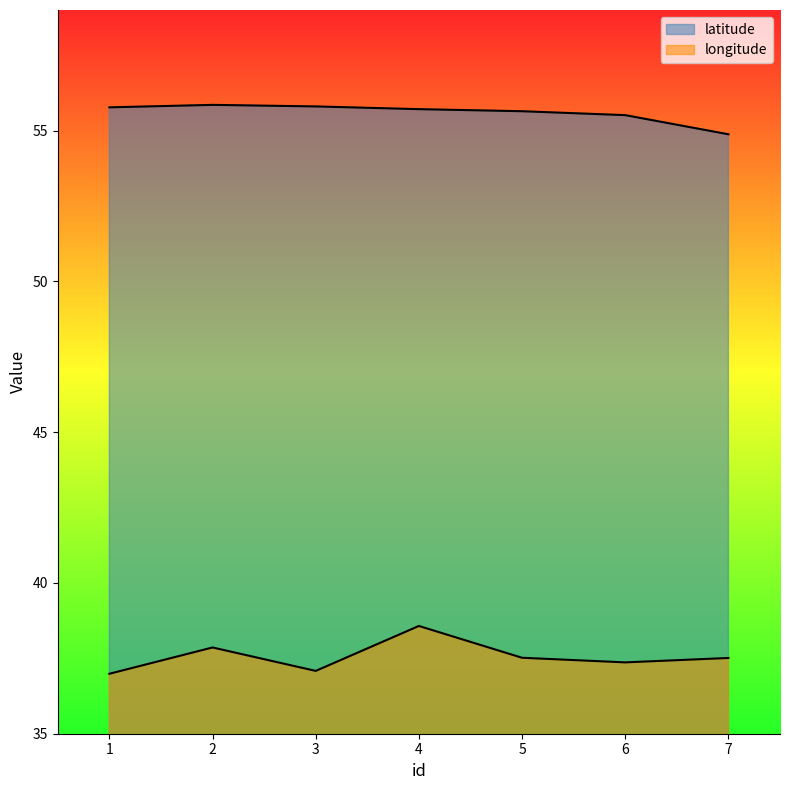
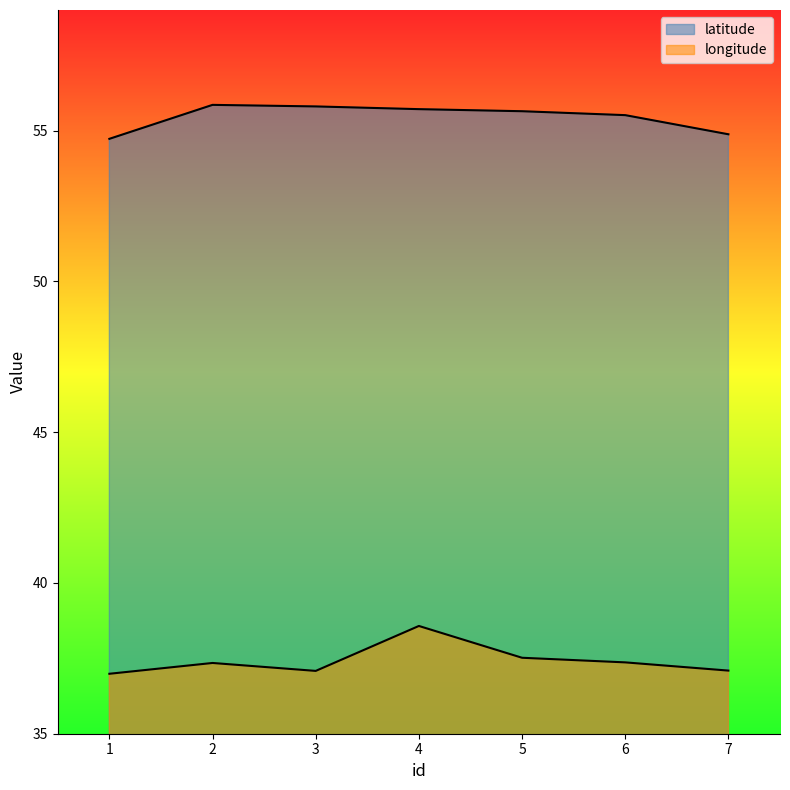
latitude, 1: 55.8 -> 54.7
longitude, 2: 37.9 -> 37.3
longitude, 7: 37.5 -> 37.1
